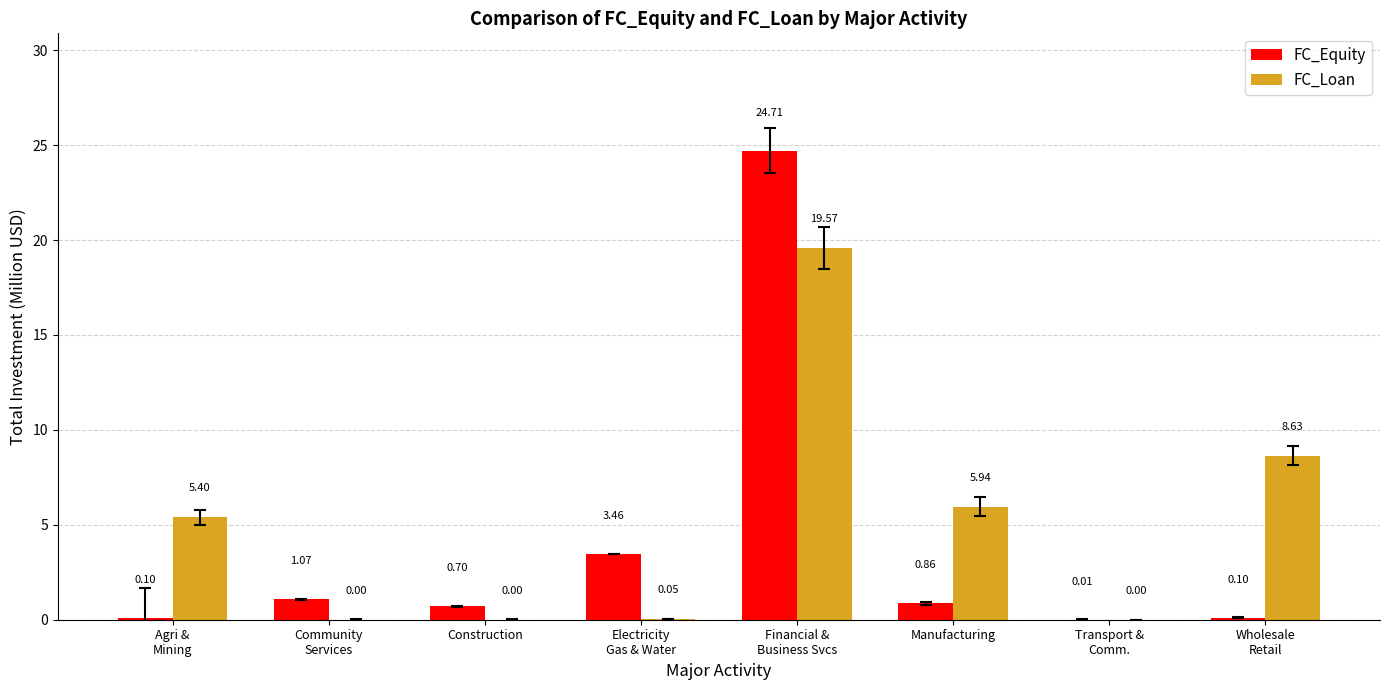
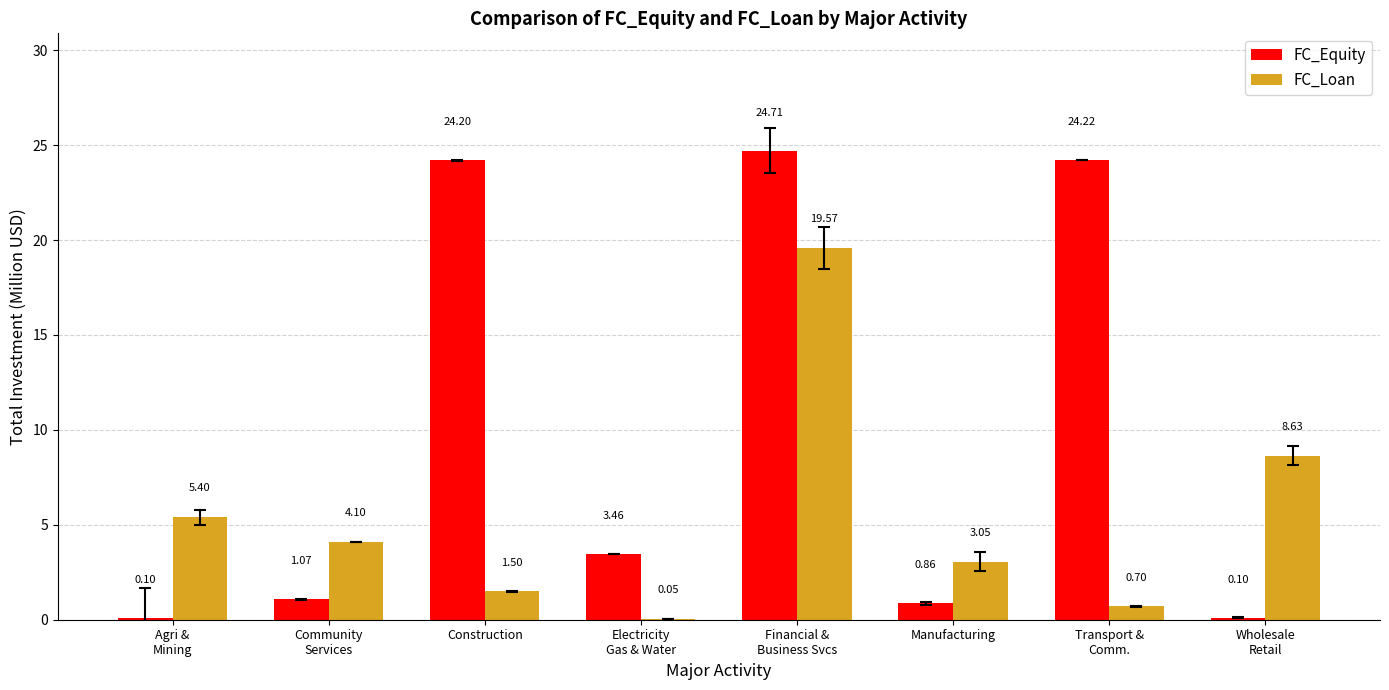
FC_Loan, Community Services: 0.00 -> 4.10
FC_Equity, Construction: 0.70 -> 24.20
FC_Loan, Construction: 0.00 -> 1.50
FC_Loan, Manufacturing: 5.94 -> 3.05
FC_Equity, Transport & Comm.: 0.01 -> 24.22
FC_Loan, Transport & Comm.: 0.00 -> 0.70
